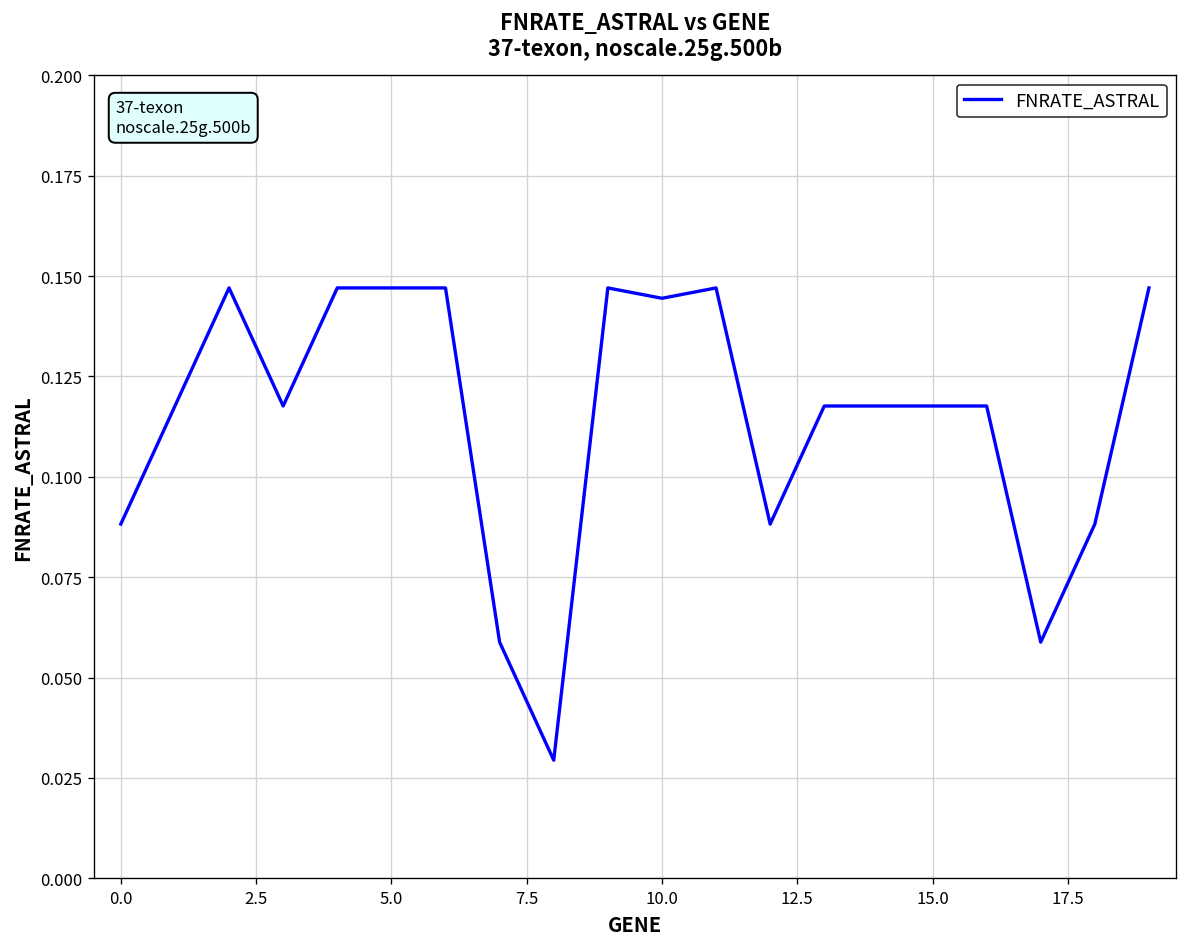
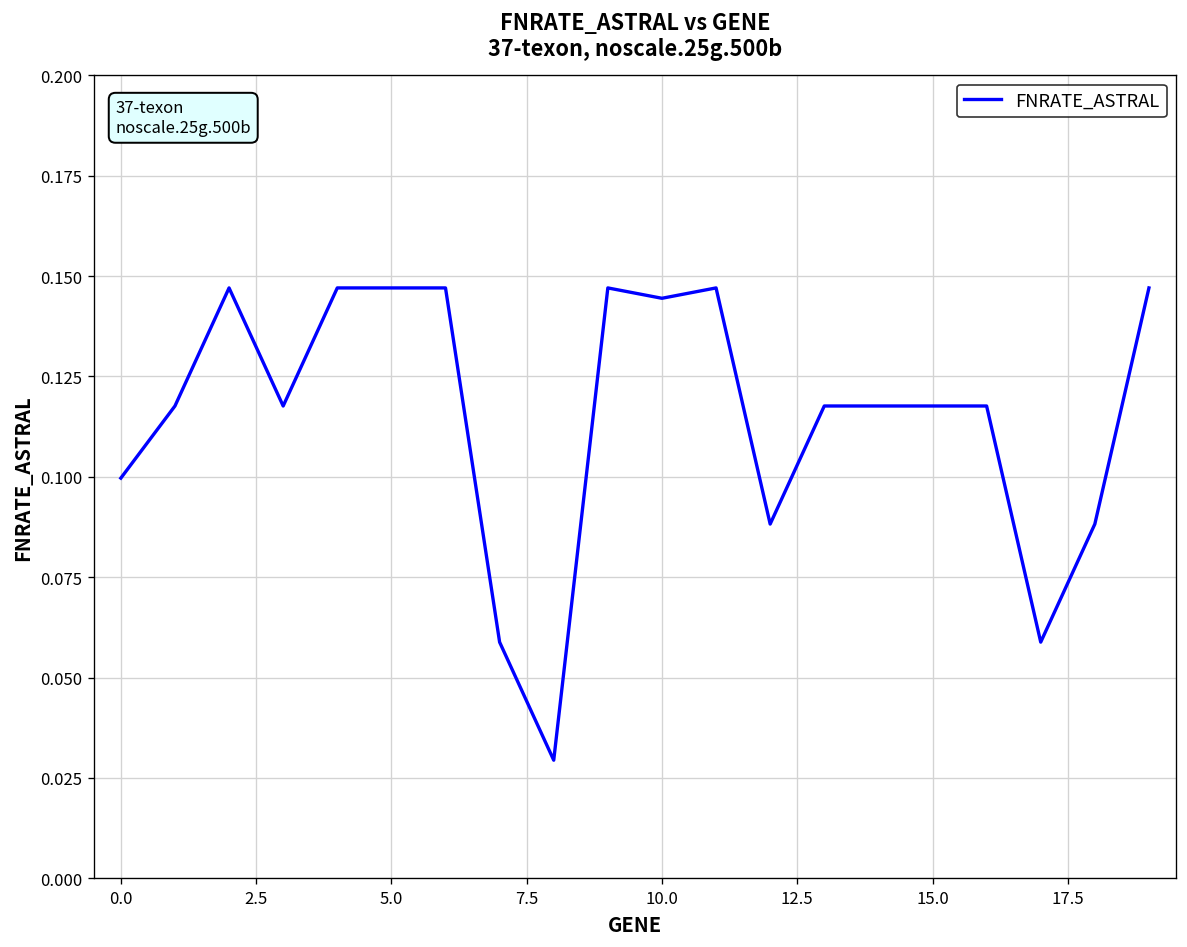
0.0: 0.088 -> 0.100
